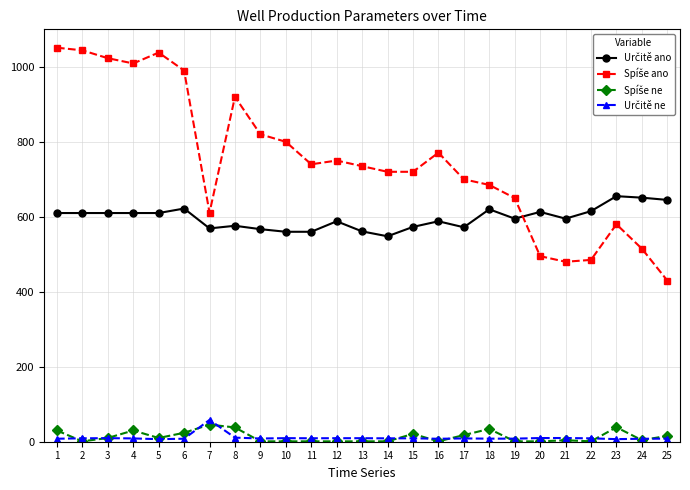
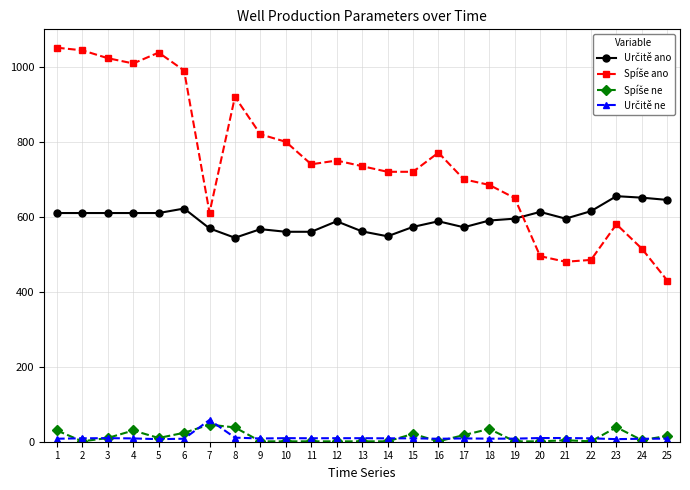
Určitě ano, 8: 580 -> 540
Určitě ano, 18: 620 -> 590
